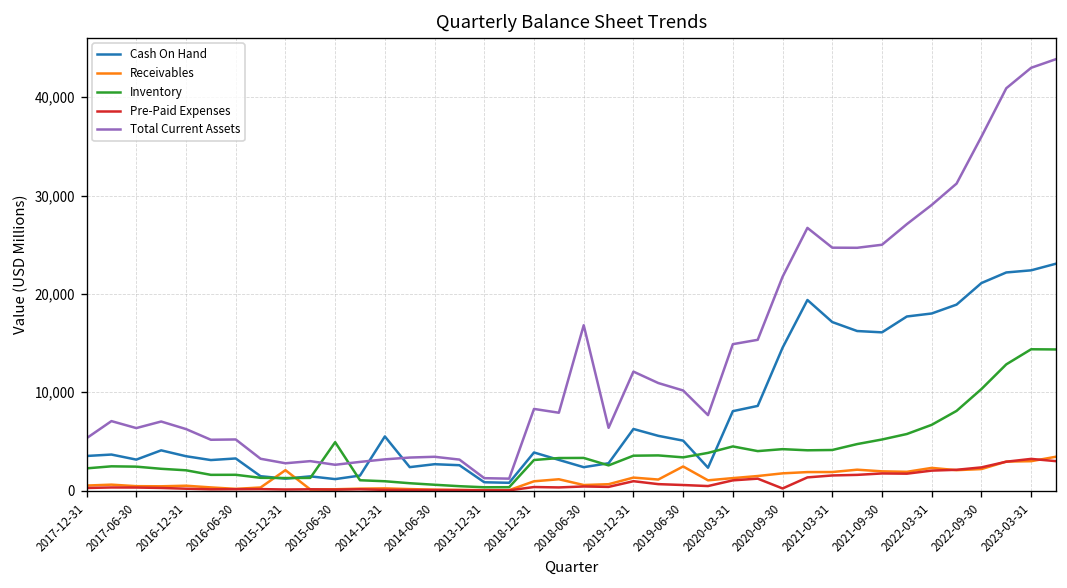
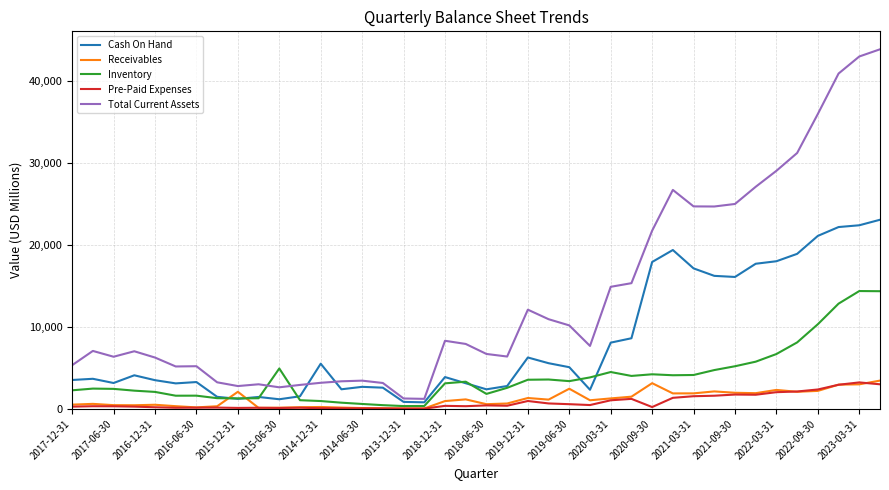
Inventory, 2018-06-30: 3,000 -> 2,000
Total Current Assets, 2018-06-30: 17,000 -> 7,000
Cash On Hand, 2020-09-30: 15,000 -> 18,000
Receivables, 2020-09-30: 2,000 -> 3,000
